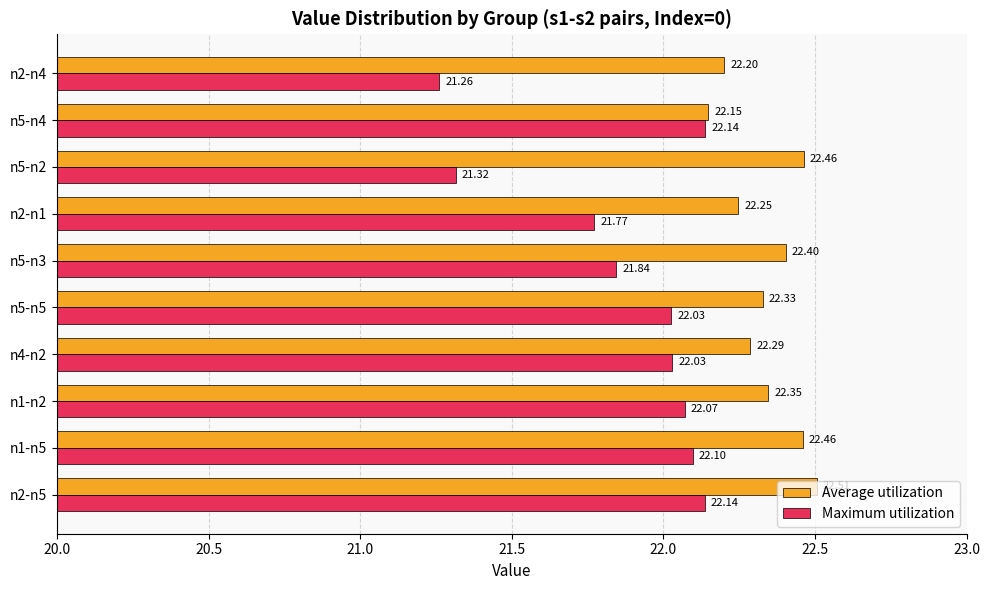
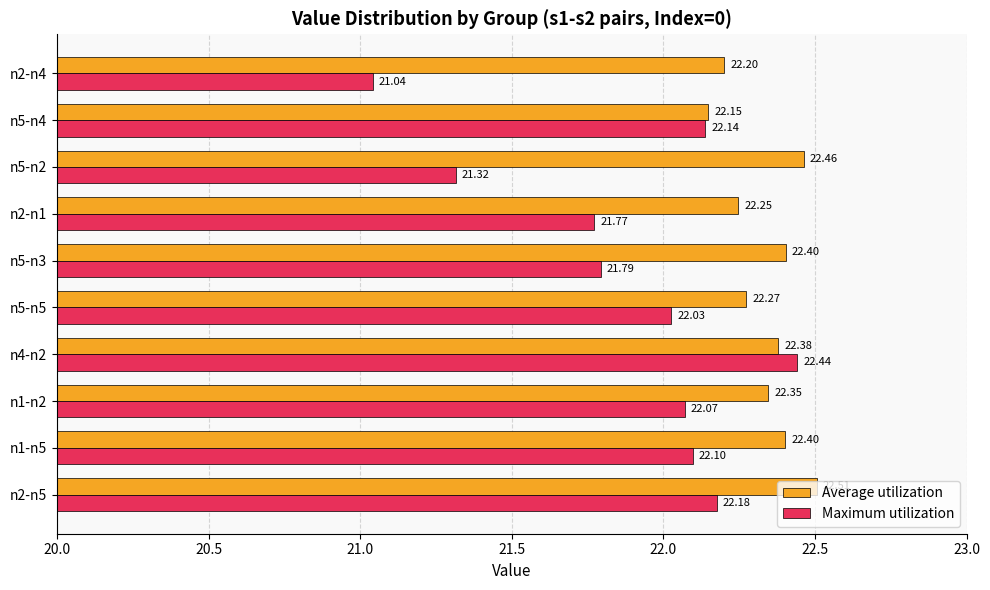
Maximum utilization, n2-n4: 21.26 -> 21.04
Maximum utilization, n5-n3: 21.84 -> 21.79
Average utilization, n5-n5: 22.33 -> 22.27
Average utilization, n4-n2: 22.29 -> 22.38
Maximum utilization, n4-n2: 22.03 -> 22.44
Average utilization, n1-n5: 22.46 -> 22.40
Maximum utilization, n2-n5: 22.14 -> 22.18
